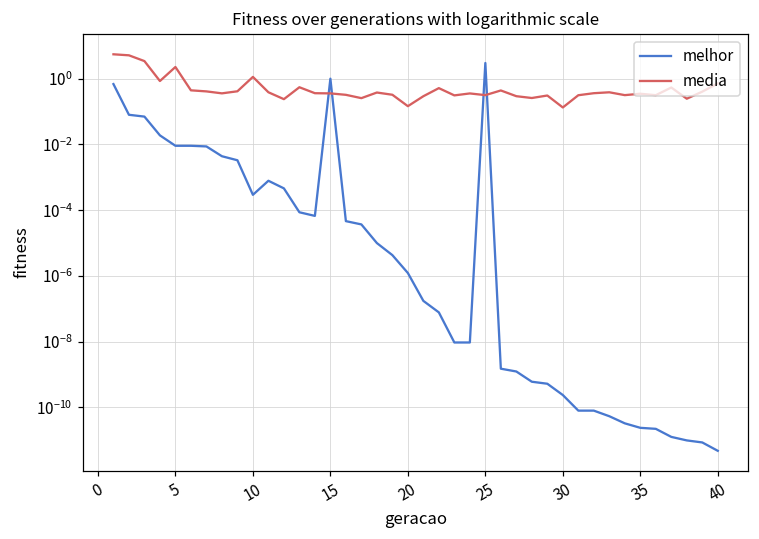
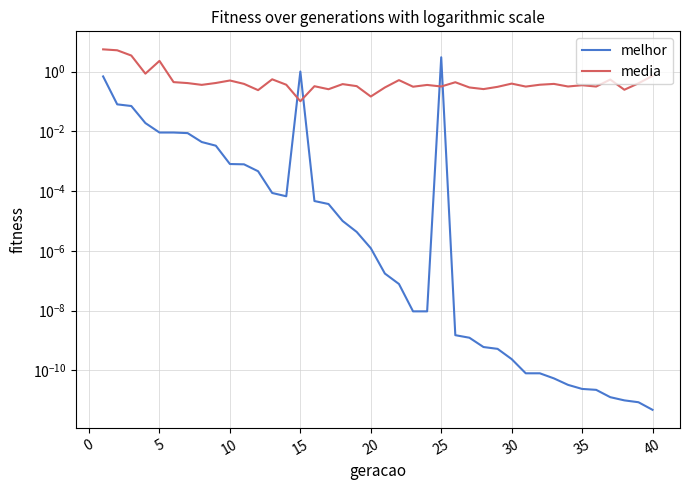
melhor, 10: 0.0003 -> 0.0008
media, 10: 1.1 -> 0.5
media, 15: 0.4 -> 0.10
media, 30: 0.1 -> 0.4
